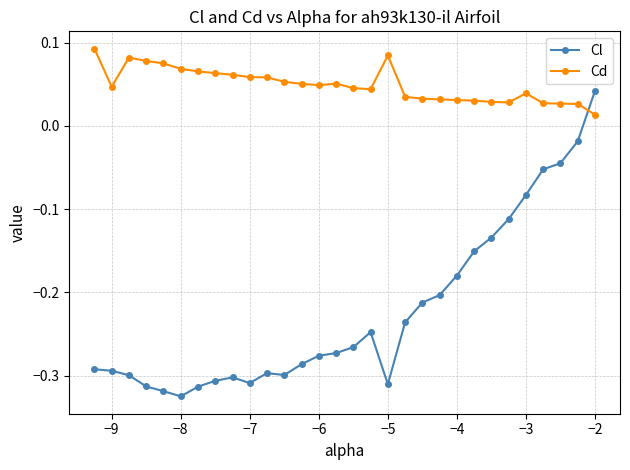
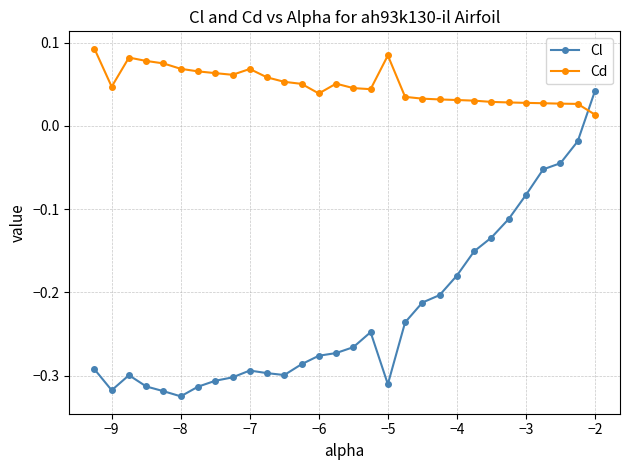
Cl, −9: -0.29 -> -0.32
Cl, −7: -0.31 -> -0.29
Cd, −7: 0.06 -> 0.07
Cd, −6: 0.05 -> 0.04
Cd, −3: 0.04 -> 0.03
